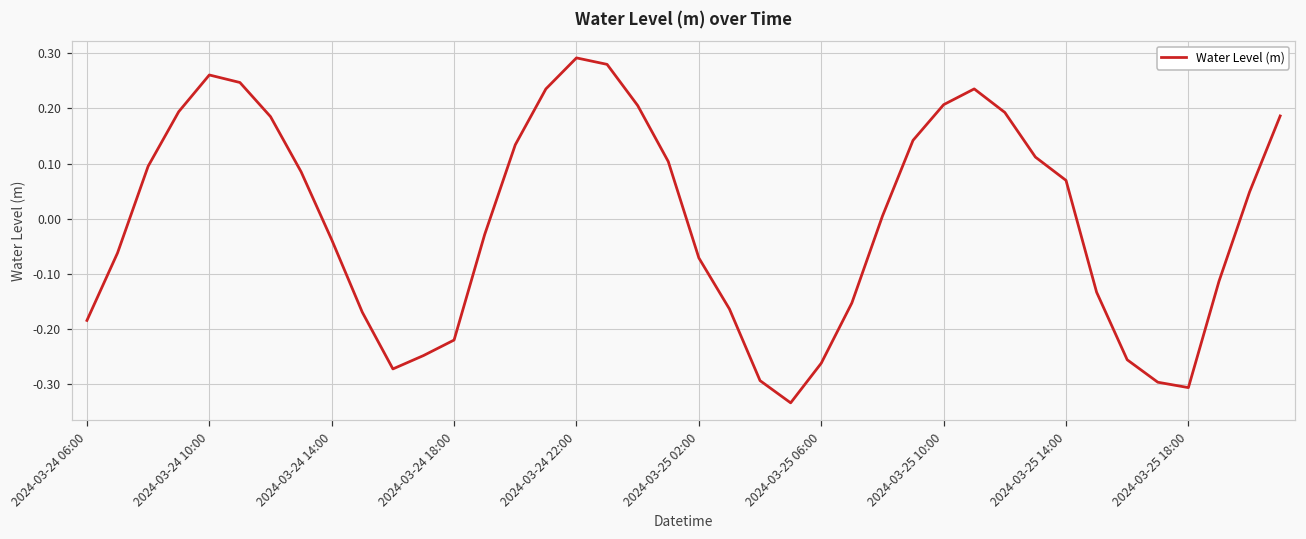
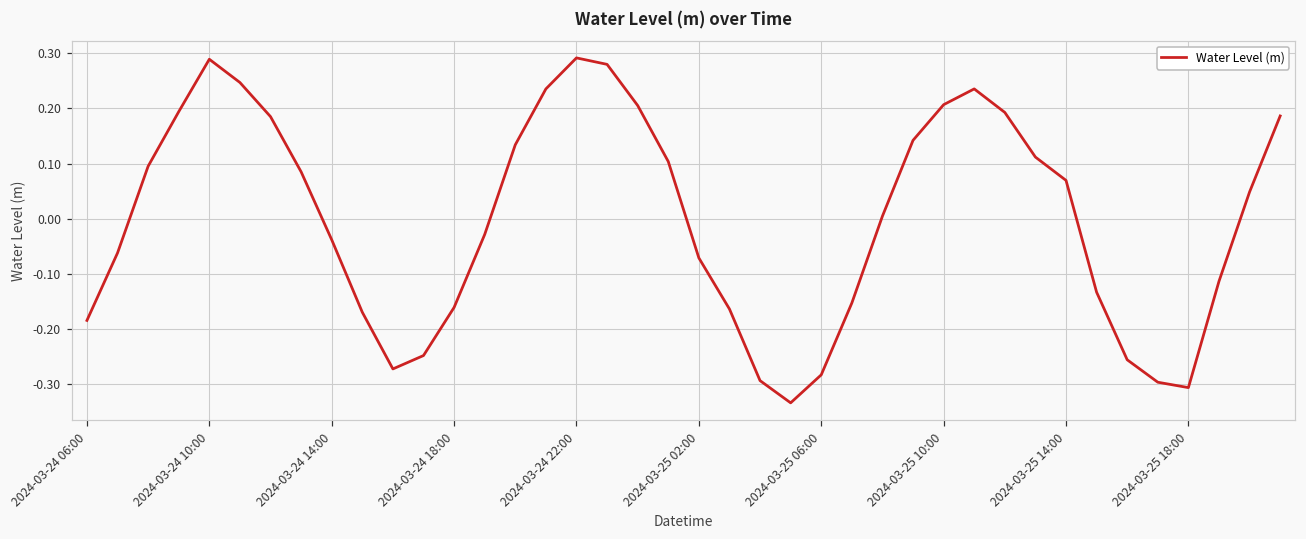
2024-03-24 10:00: 0.26 -> 0.29
2024-03-24 18:00: -0.22 -> -0.16
2024-03-25 06:00: -0.26 -> -0.28
